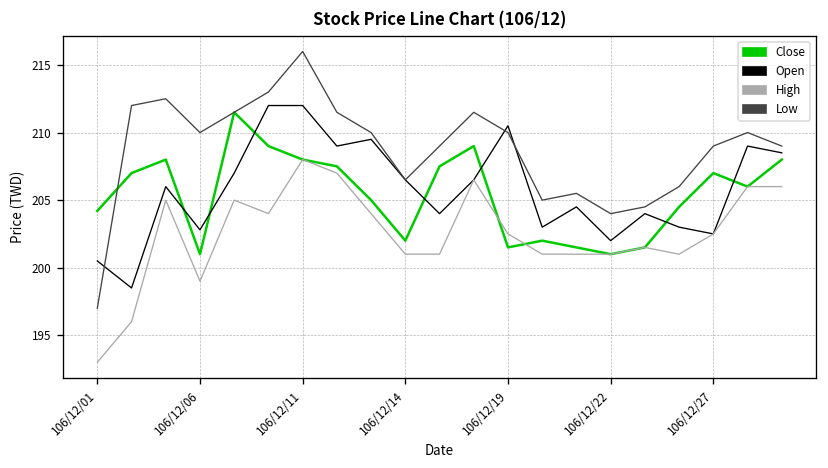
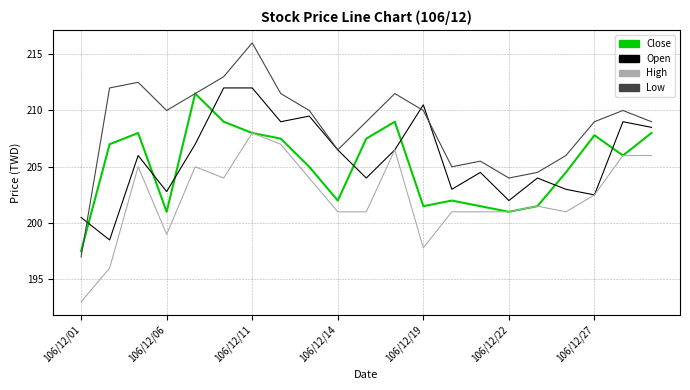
Close, 106/12/01: 204.2 -> 197.5
High, 106/12/19: 202.5 -> 197.8
Close, 106/12/27: 207.0 -> 207.8
